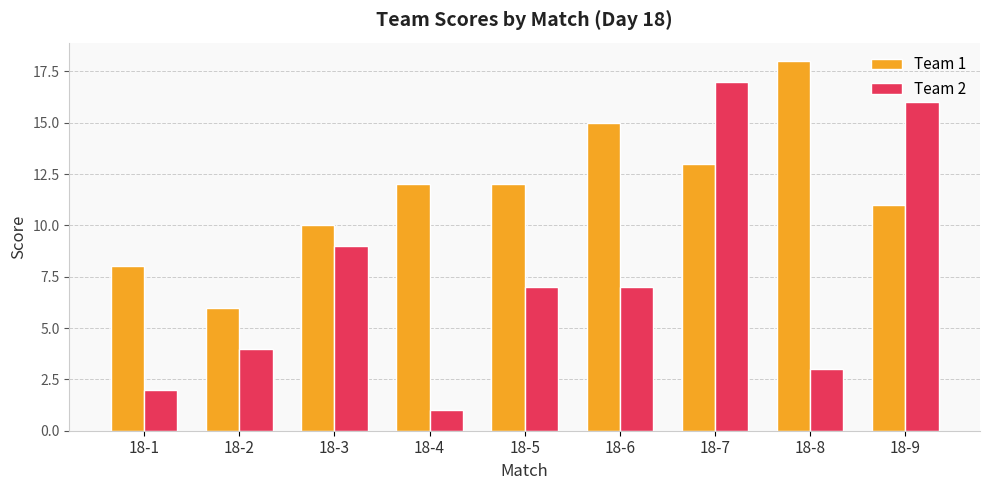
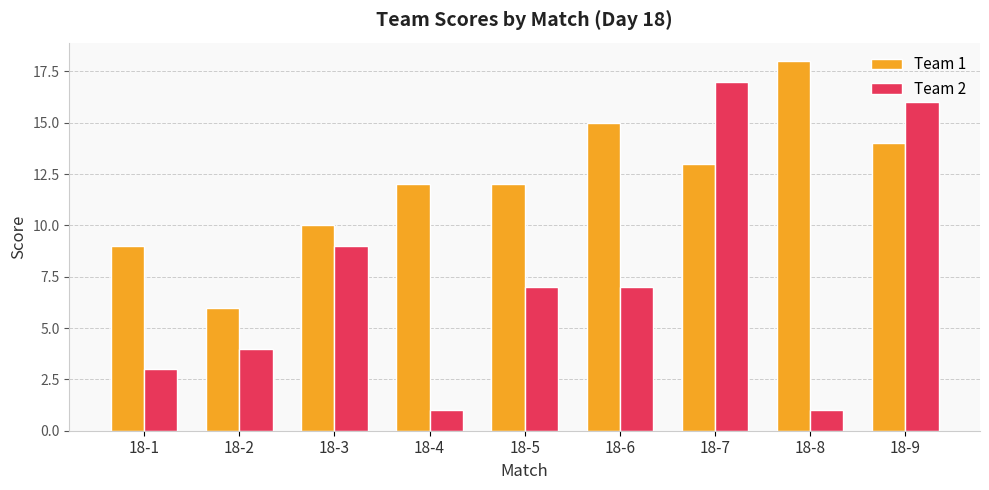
Team 1, 18-1: 8 -> 9
Team 2, 18-1: 2 -> 3
Team 2, 18-8: 3 -> 1
Team 1, 18-9: 11 -> 14
